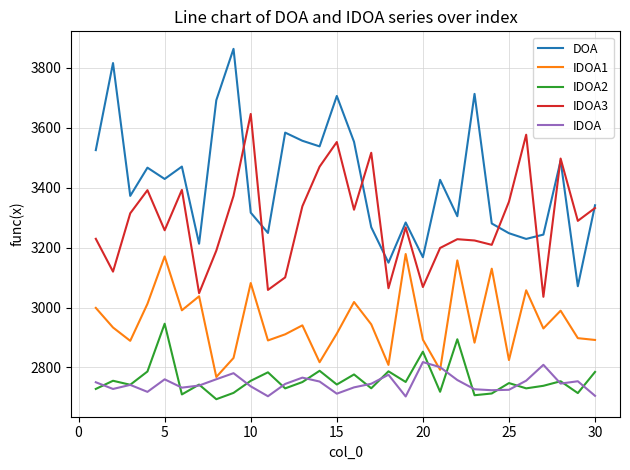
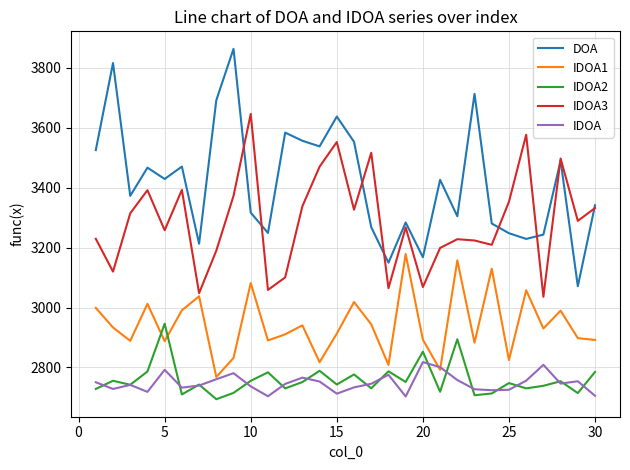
IDOA1, 5: 3170 -> 2890
IDOA, 5: 2760 -> 2790
DOA, 15: 3710 -> 3640
